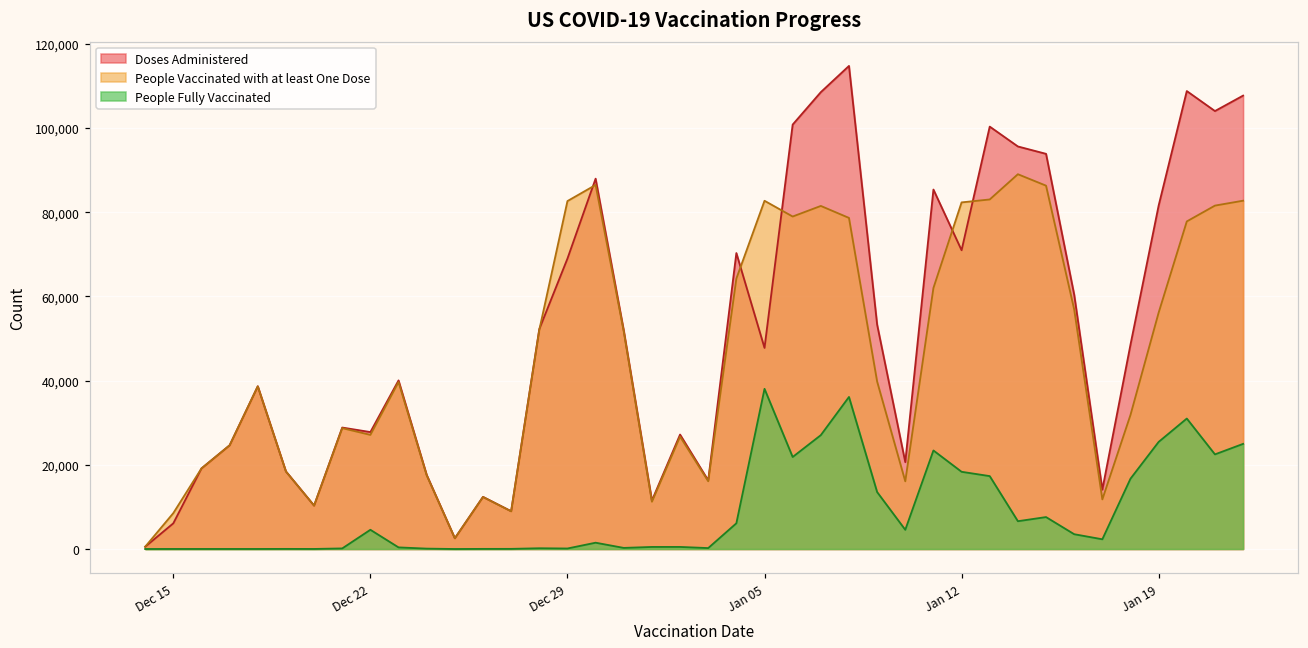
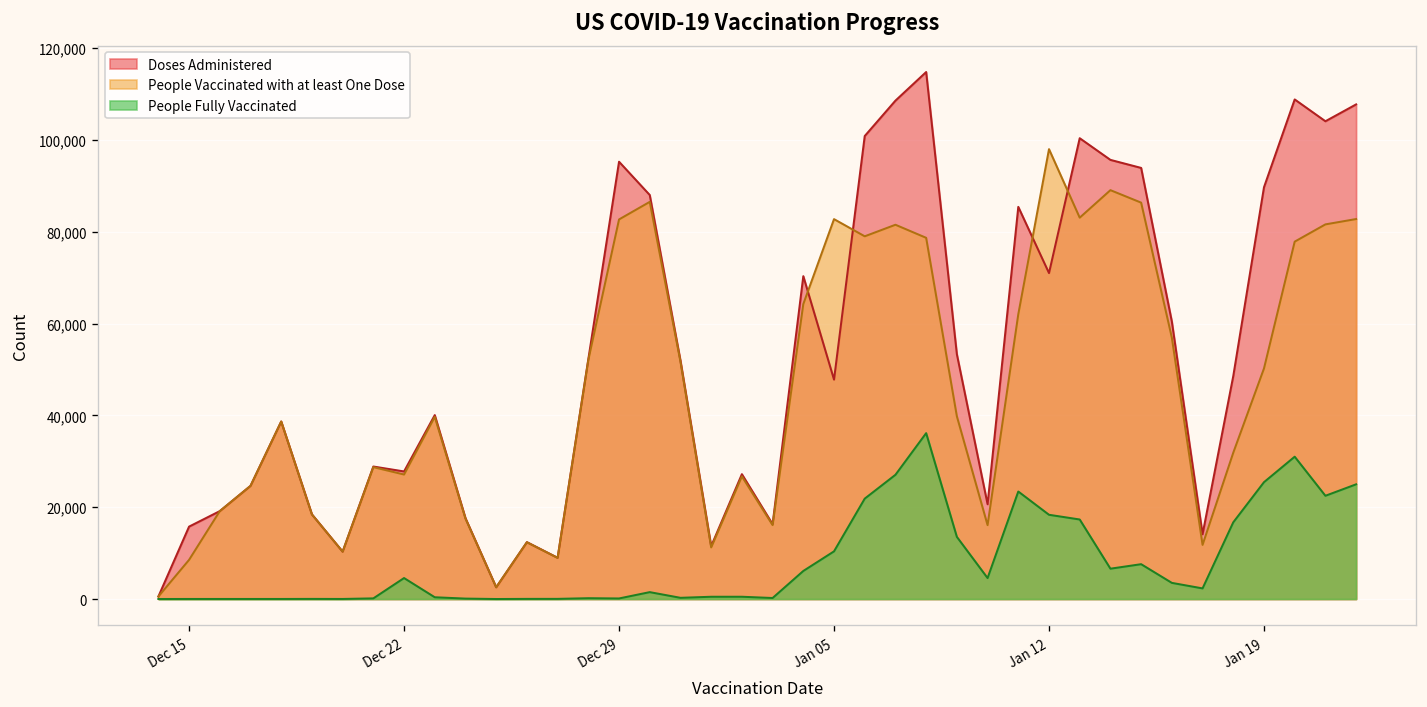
Doses Administered, Dec 15: 6,000 -> 16,000
Doses Administered, Dec 29: 69,000 -> 95,000
People Fully Vaccinated, Jan 05: 38,000 -> 10,000
People Vaccinated with at least One Dose, Jan 12: 82,000 -> 98,000
Doses Administered, Jan 19: 82,000 -> 90,000
People Vaccinated with at least One Dose, Jan 19: 56,000 -> 50,000
